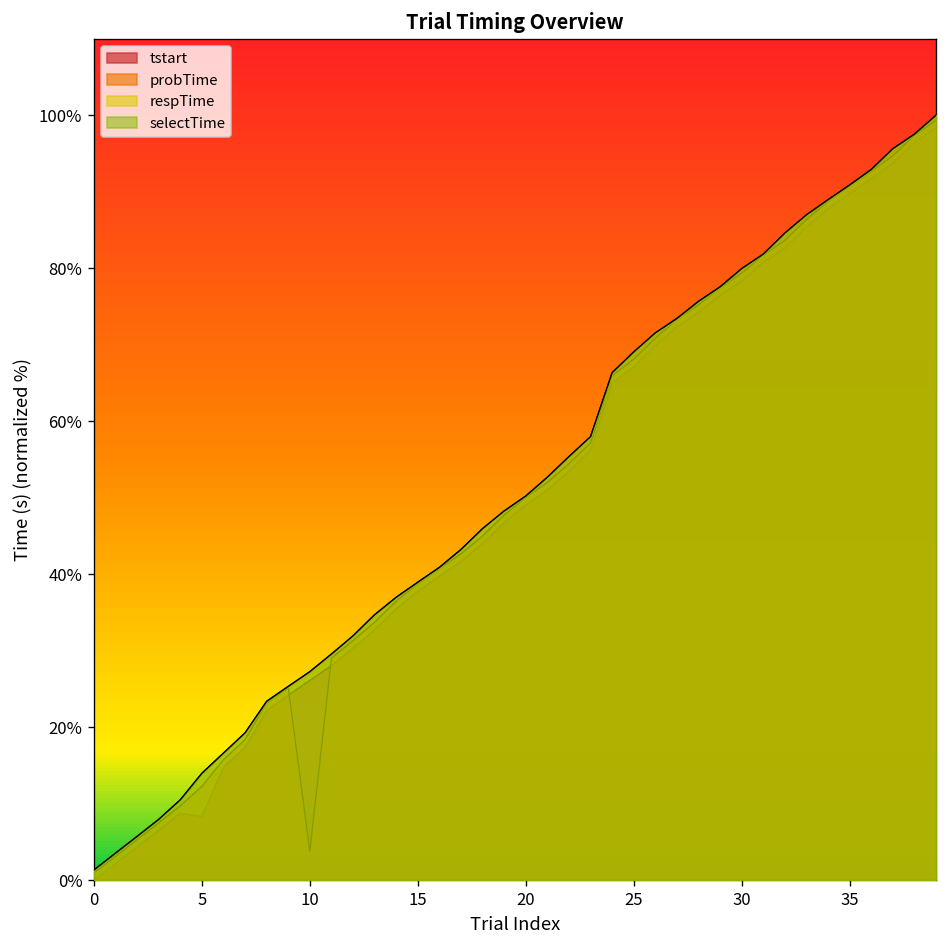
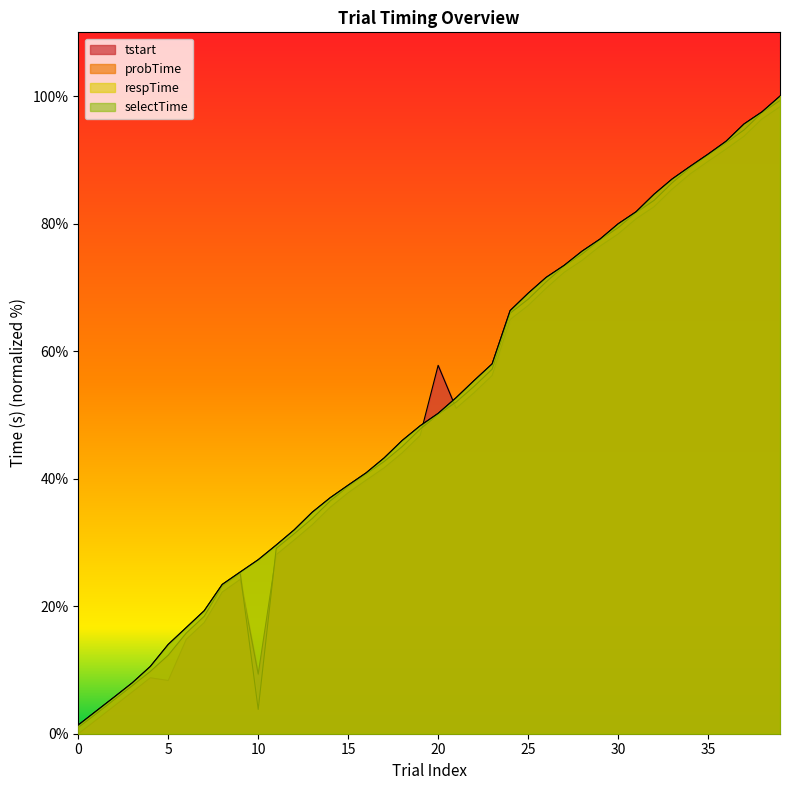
tstart, 10: 26% -> 9%
tstart, 20: 49% -> 58%
